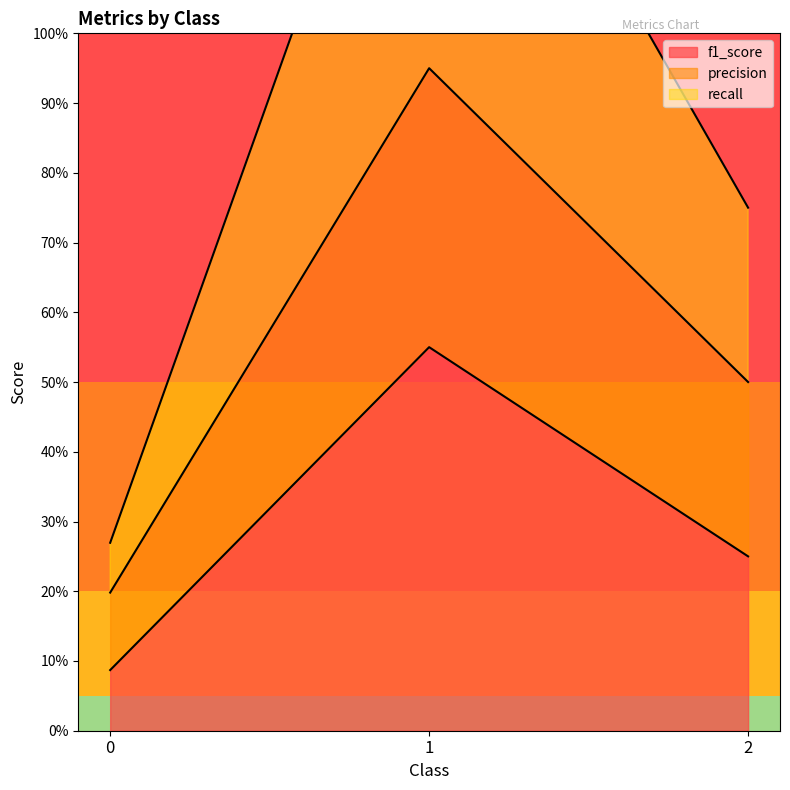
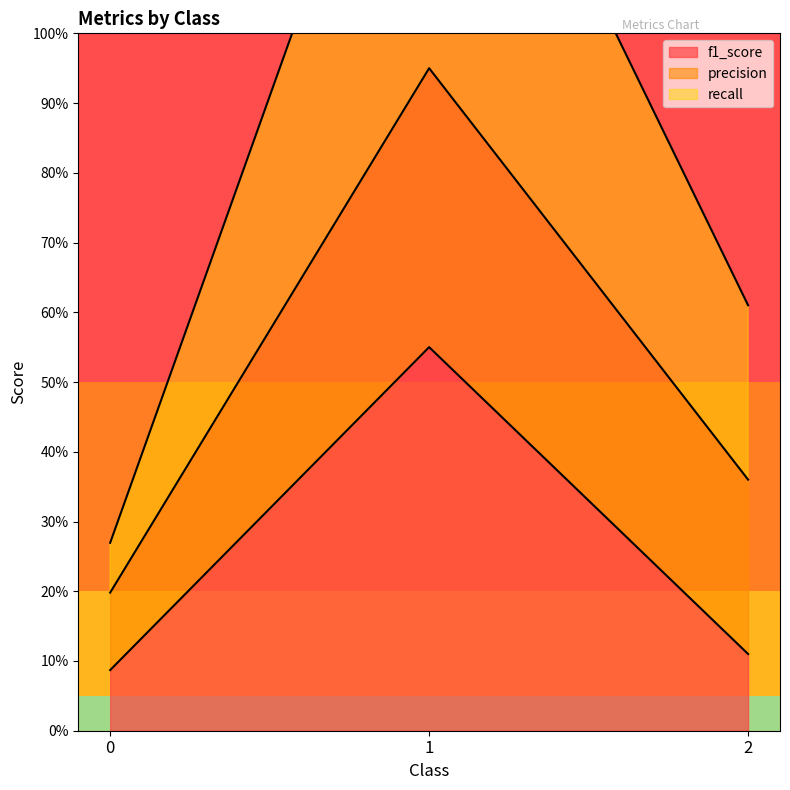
f1_score, 2: 25% -> 11%
